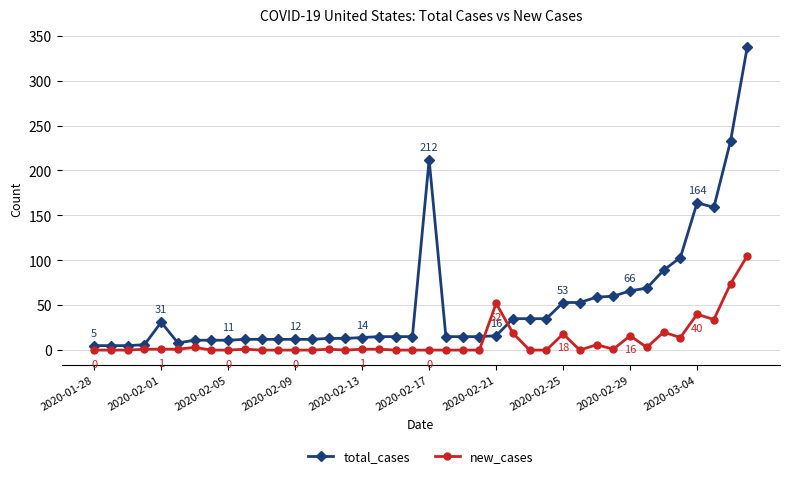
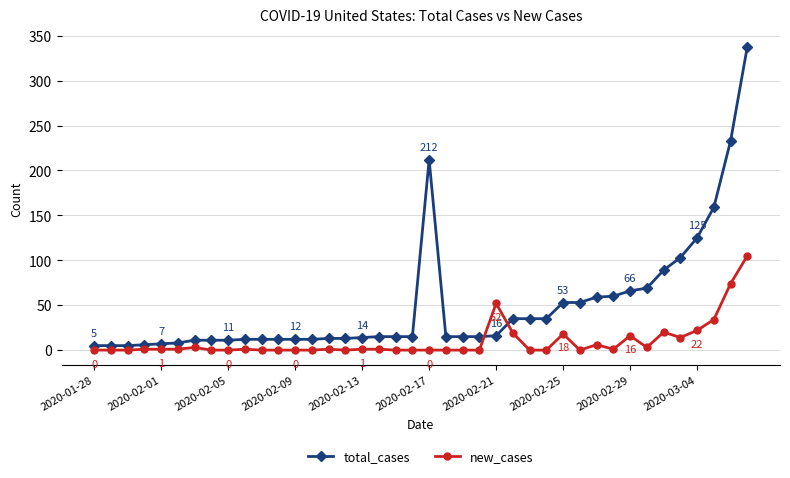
total_cases, 2020-02-01: 31 -> 7
total_cases, 2020-03-04: 164 -> 125
new_cases, 2020-03-04: 40 -> 22
